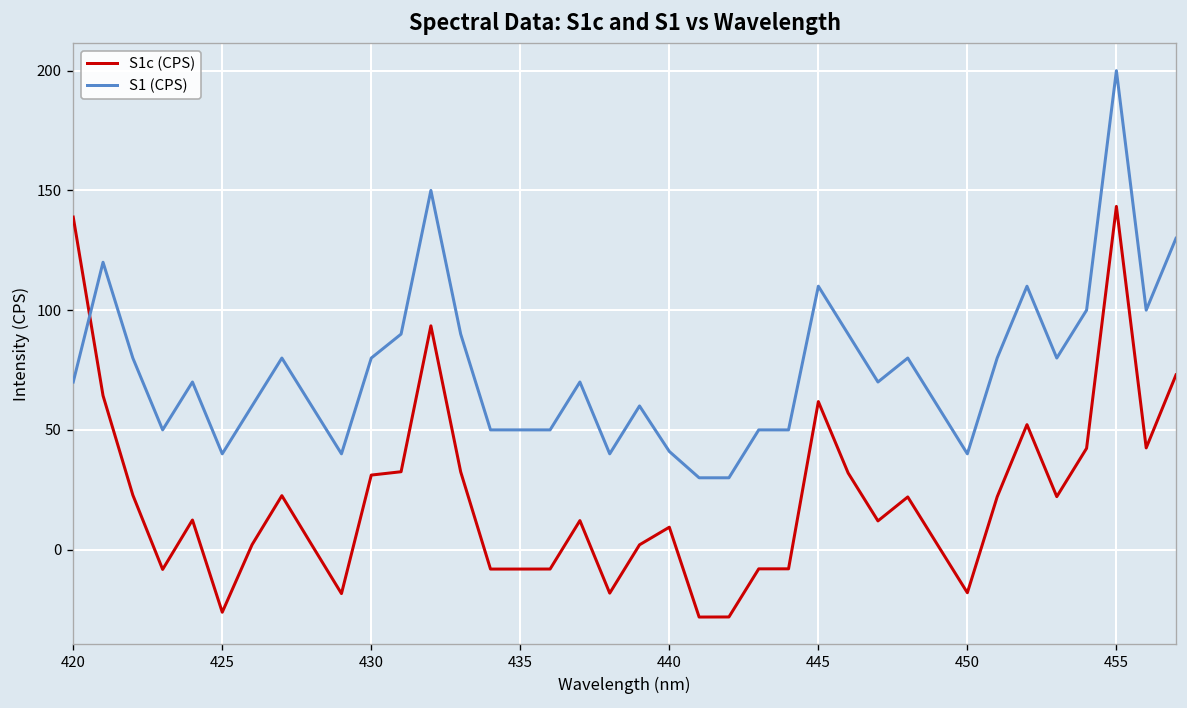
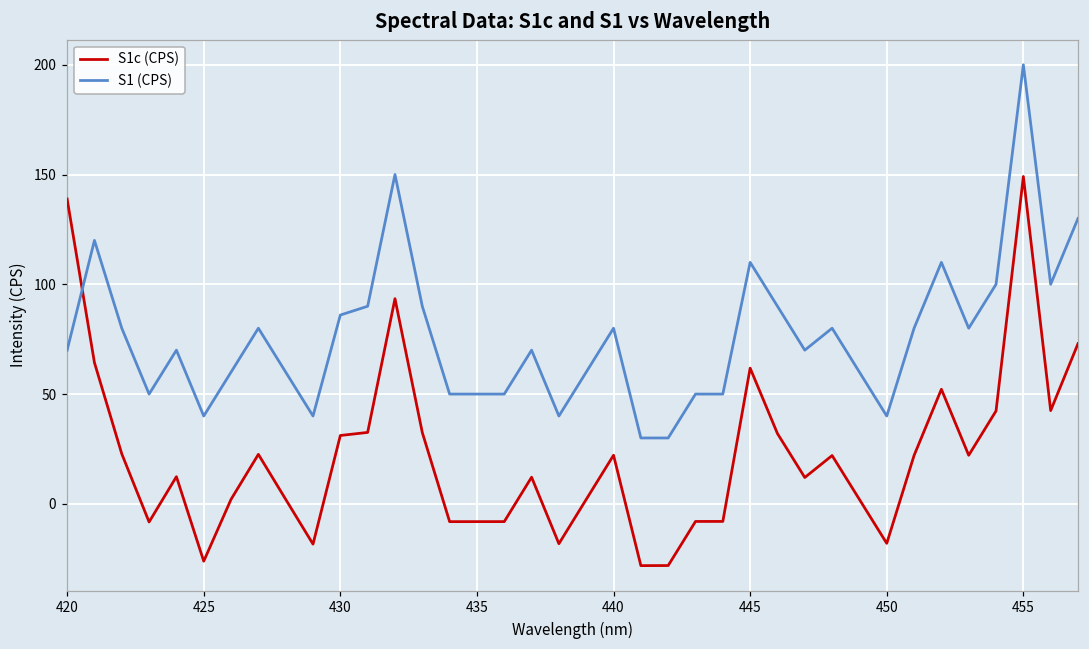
S1 (CPS), 430: 80 -> 86
S1c (CPS), 440: 9 -> 22
S1 (CPS), 440: 41 -> 80
S1c (CPS), 455: 143 -> 149
